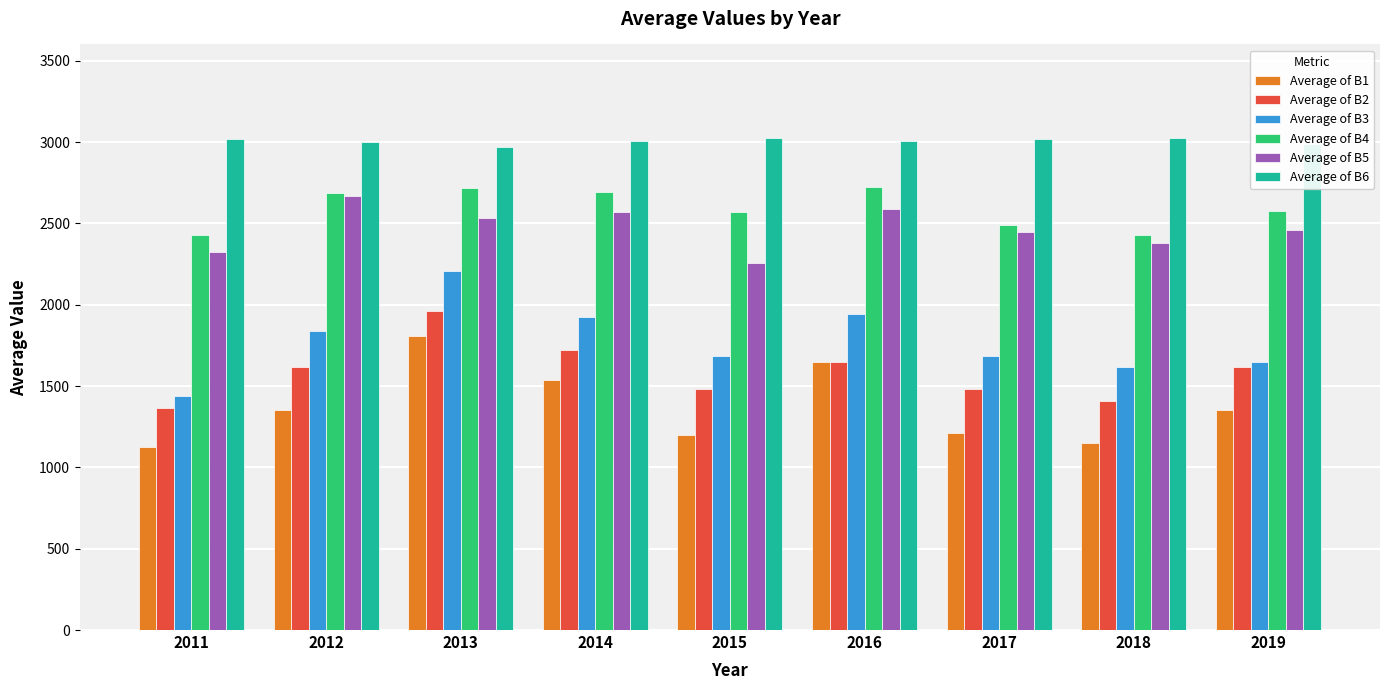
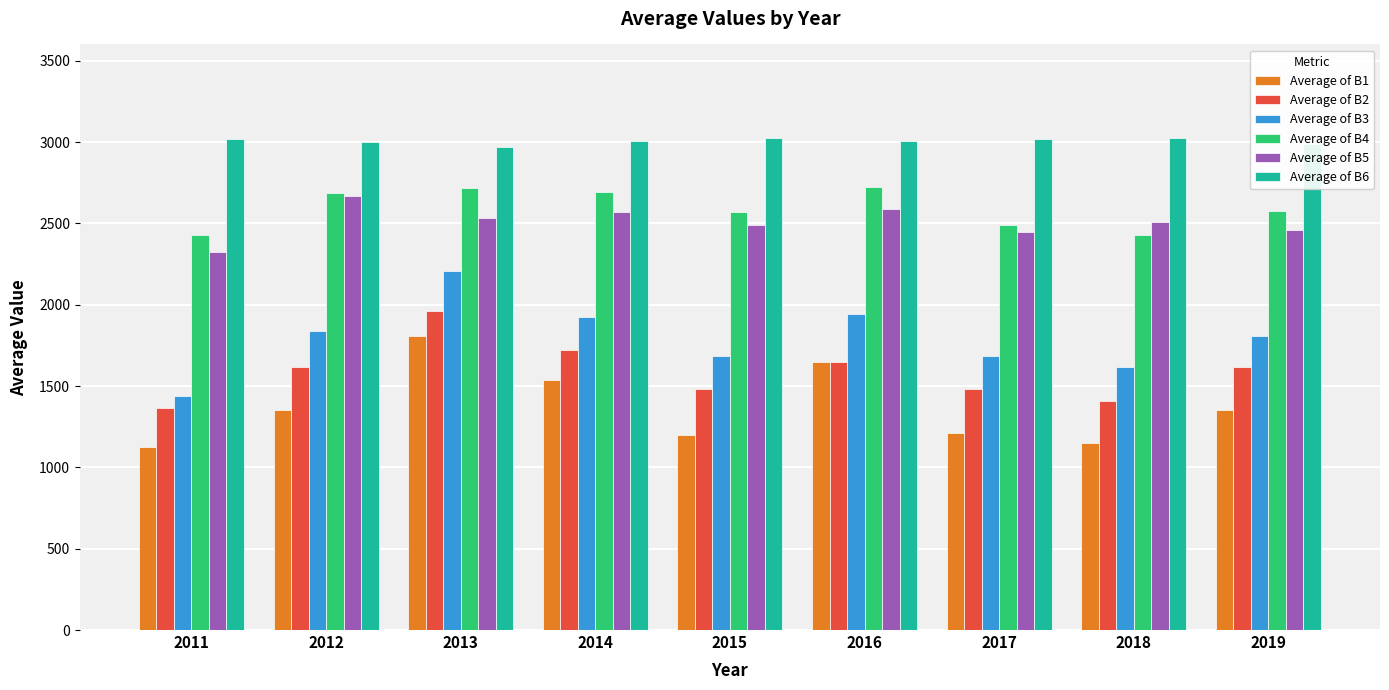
Average of B5, 2015: 2260 -> 2490
Average of B5, 2018: 2380 -> 2510
Average of B3, 2019: 1650 -> 1810
